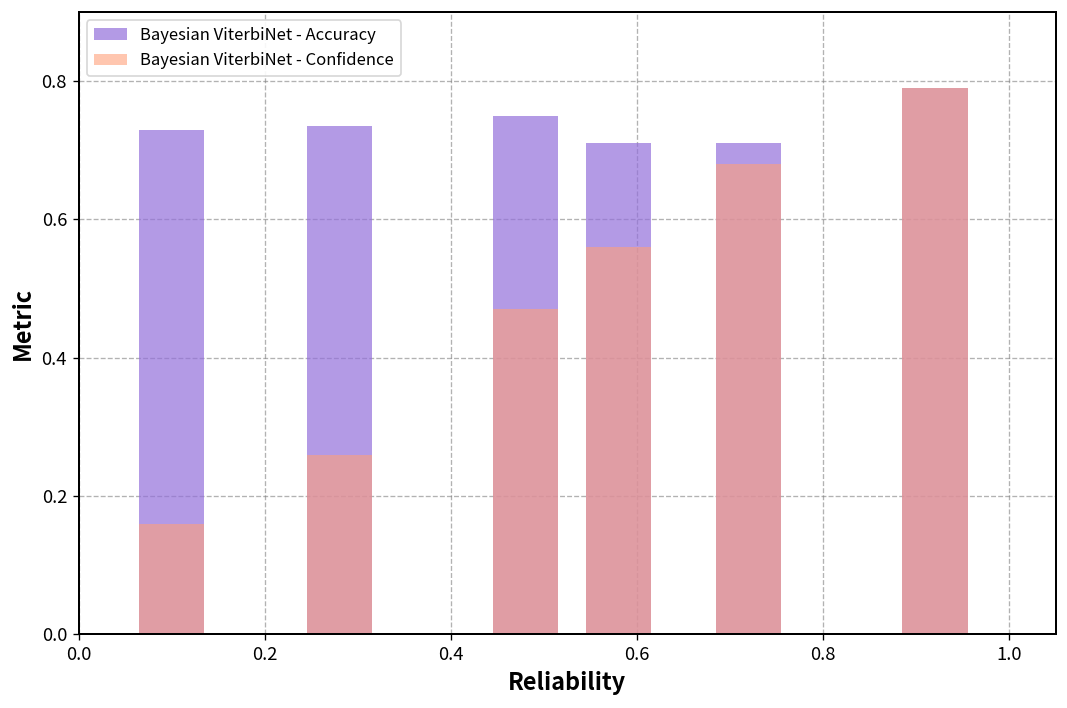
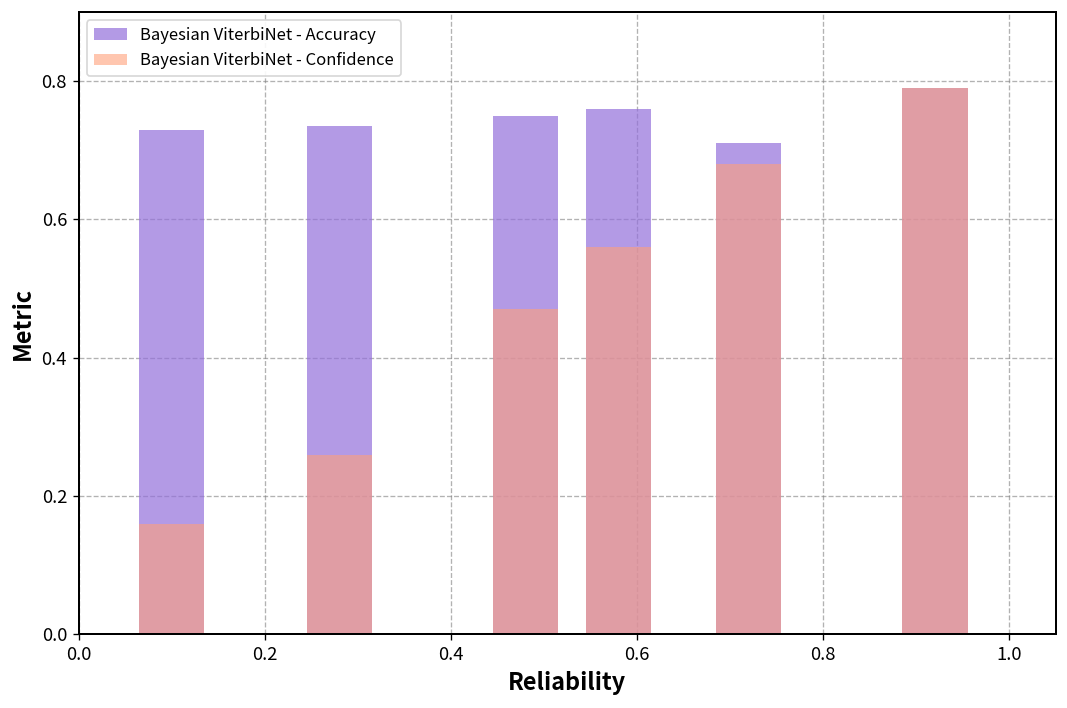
Bayesian ViterbiNet - Accuracy, 0.6: 0.71 -> 0.76
